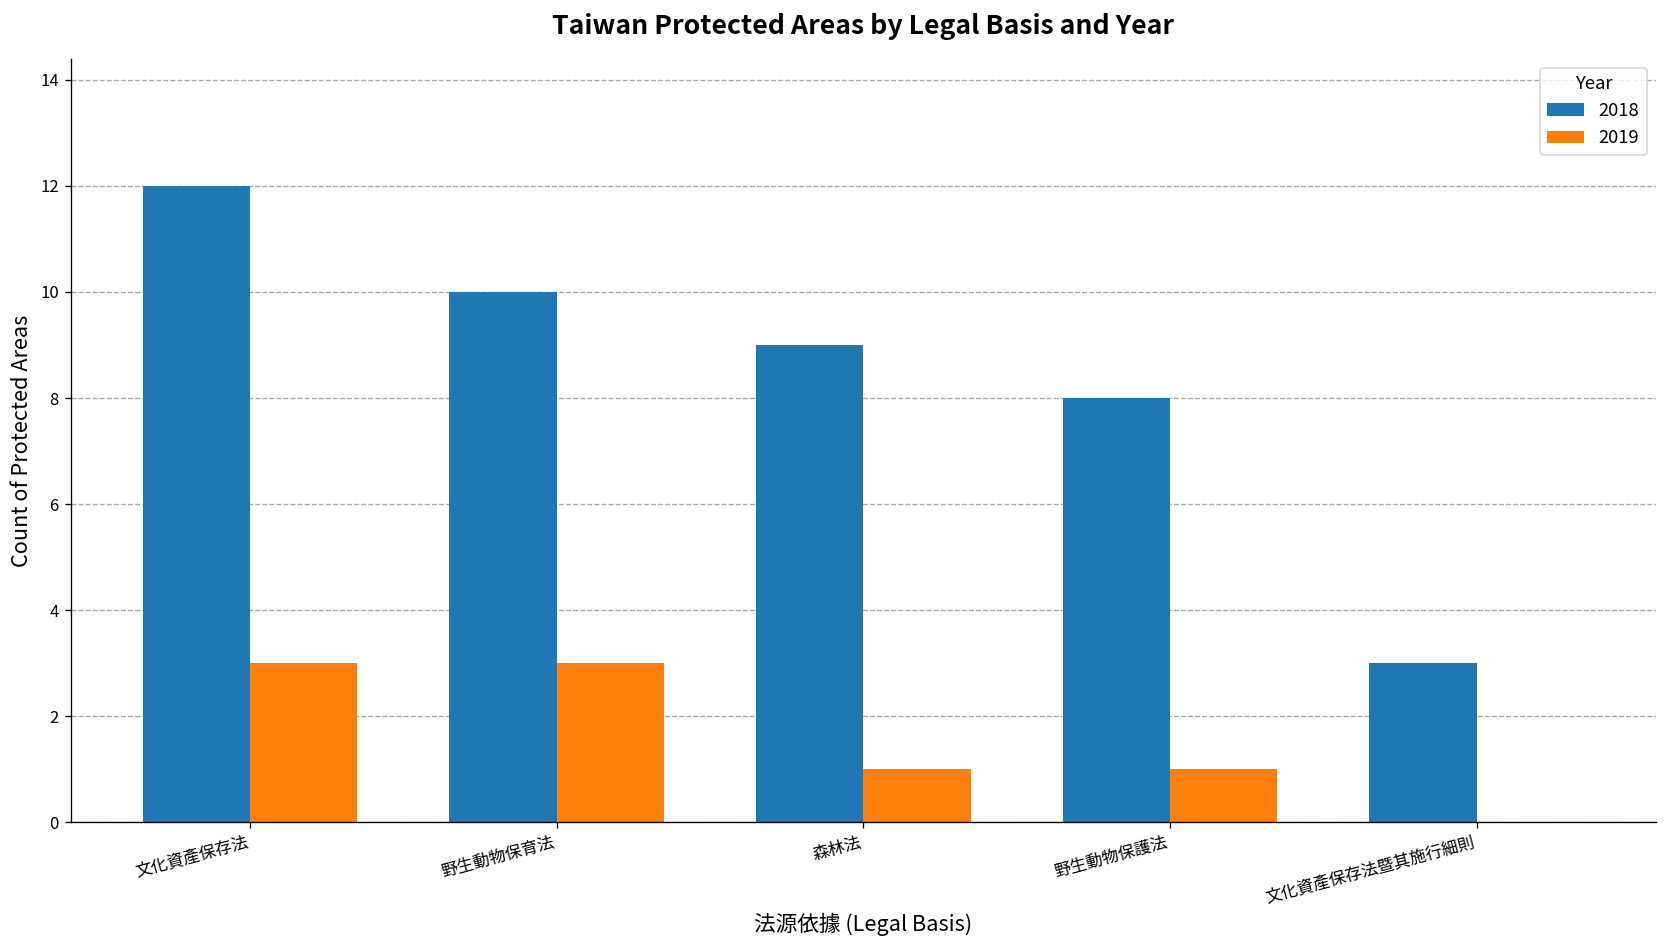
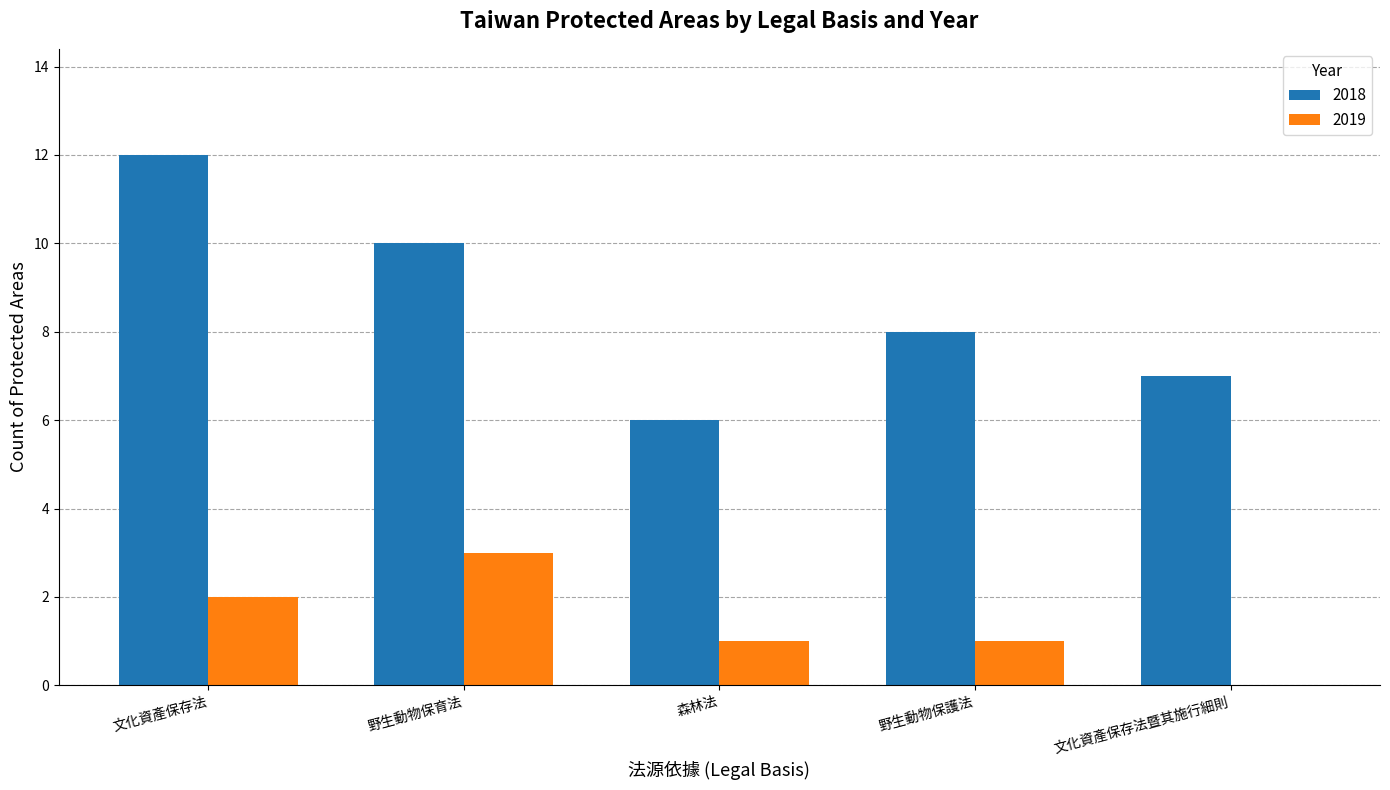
2019, 文化資產保存法: 3 -> 2
2018, 森林法: 9 -> 6
2018, 文化資產保存法暨其施行細則: 3 -> 7
